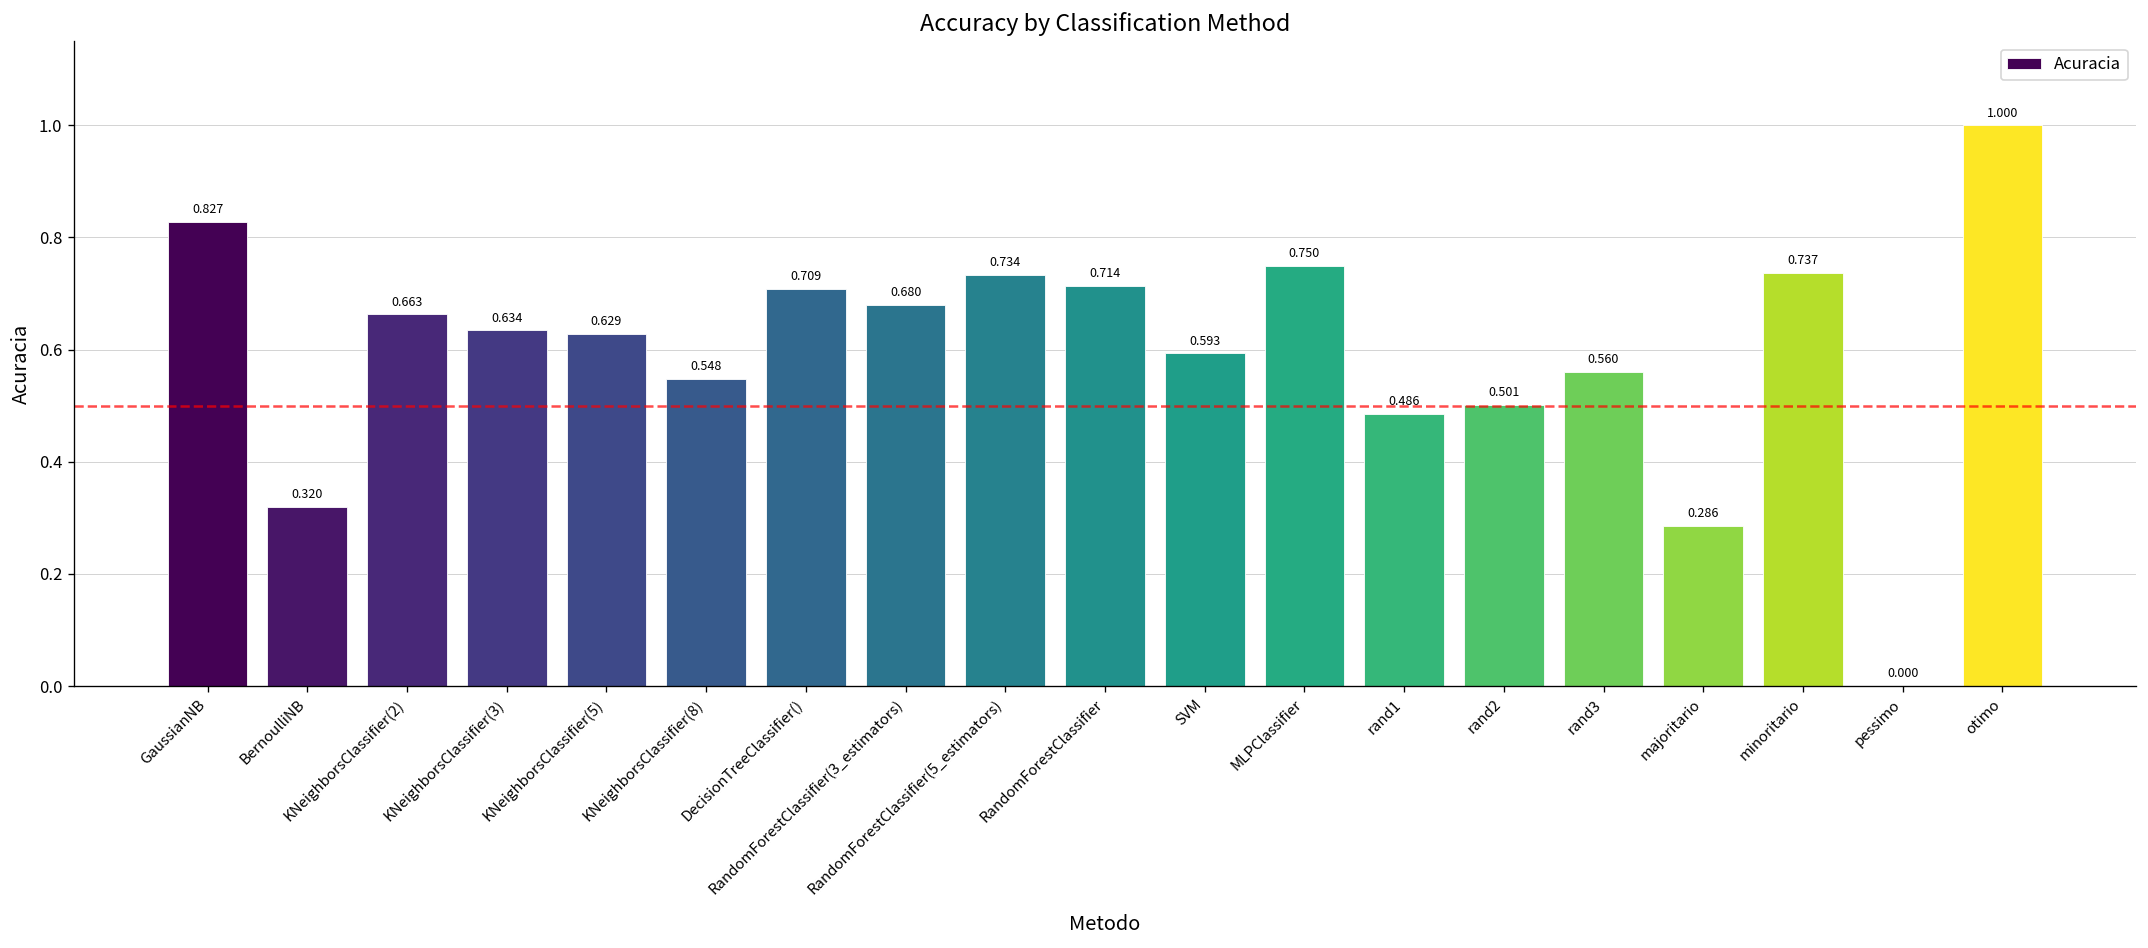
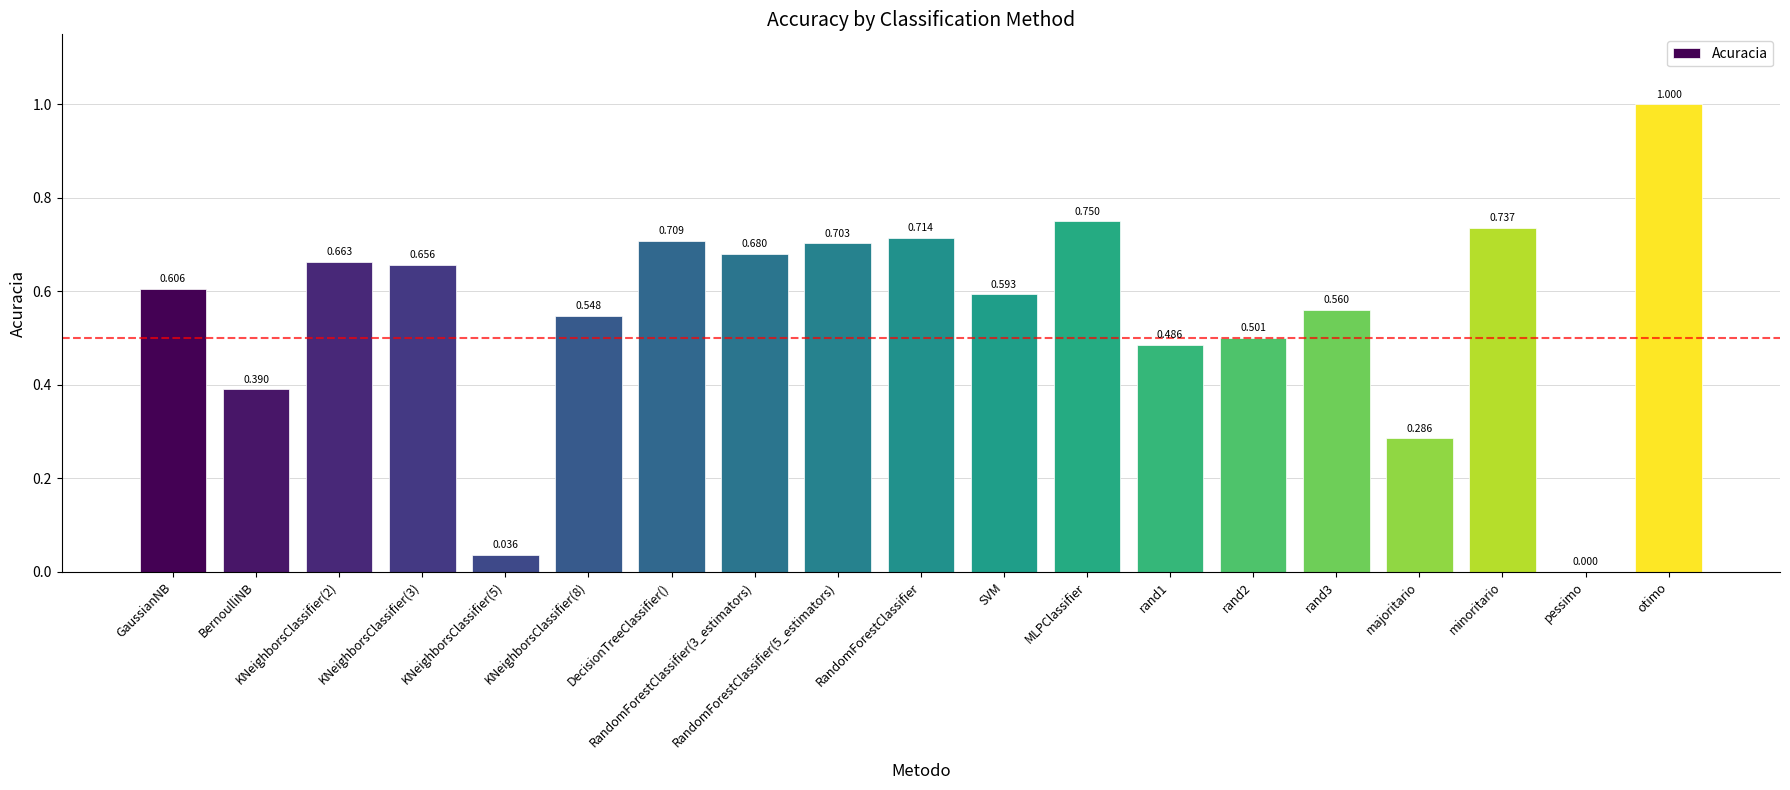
GaussianNB: 0.827 -> 0.606
BernoulliNB: 0.320 -> 0.390
KNeighborsClassifier(3): 0.634 -> 0.656
KNeighborsClassifier(5): 0.629 -> 0.036
RandomForestClassifier(5_estimators): 0.734 -> 0.703
